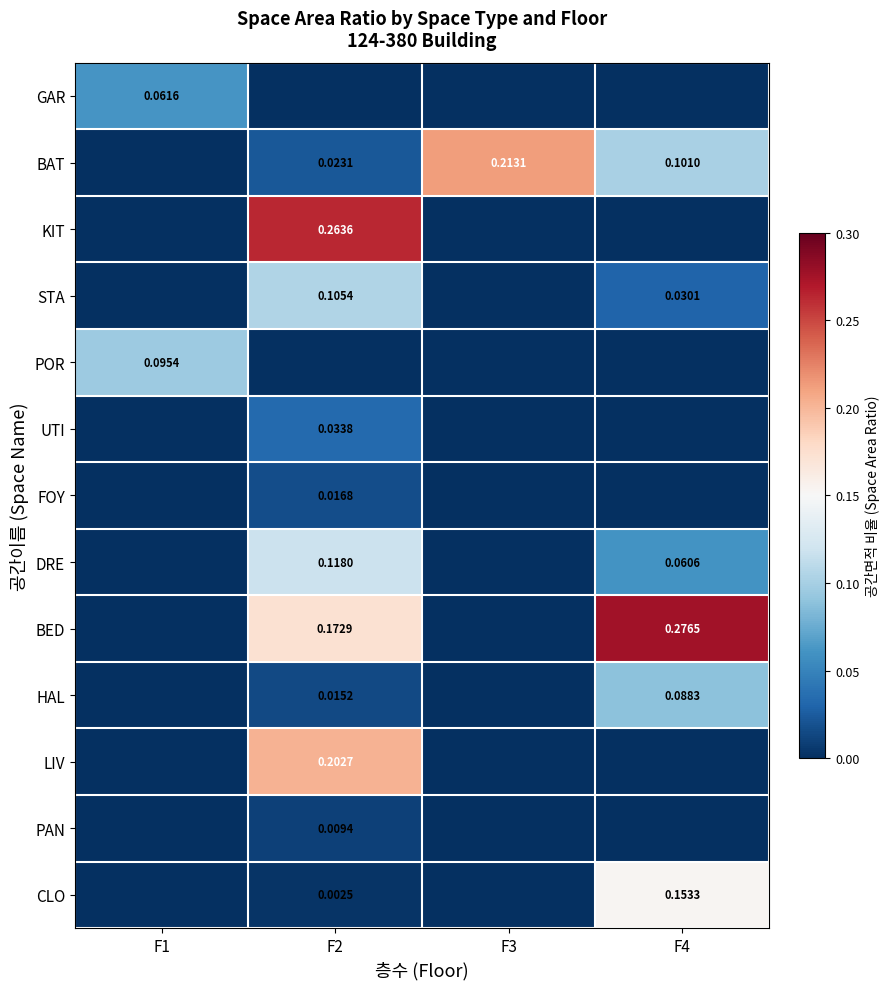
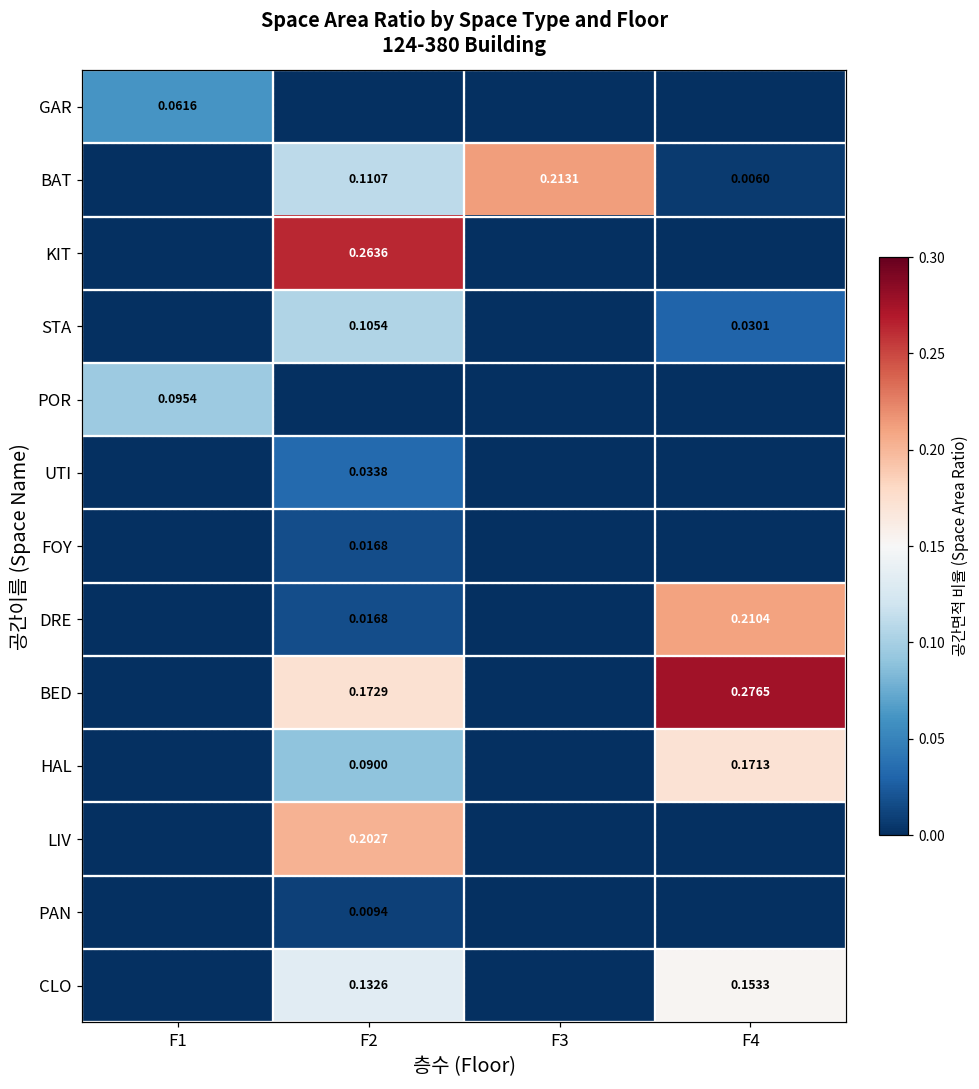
BAT, F2: 0.0231 -> 0.1107
BAT, F4: 0.1010 -> 0.0060
DRE, F2: 0.1180 -> 0.0168
DRE, F4: 0.0606 -> 0.2104
HAL, F2: 0.0152 -> 0.0900
HAL, F4: 0.0883 -> 0.1713
CLO, F2: 0.0025 -> 0.1326
